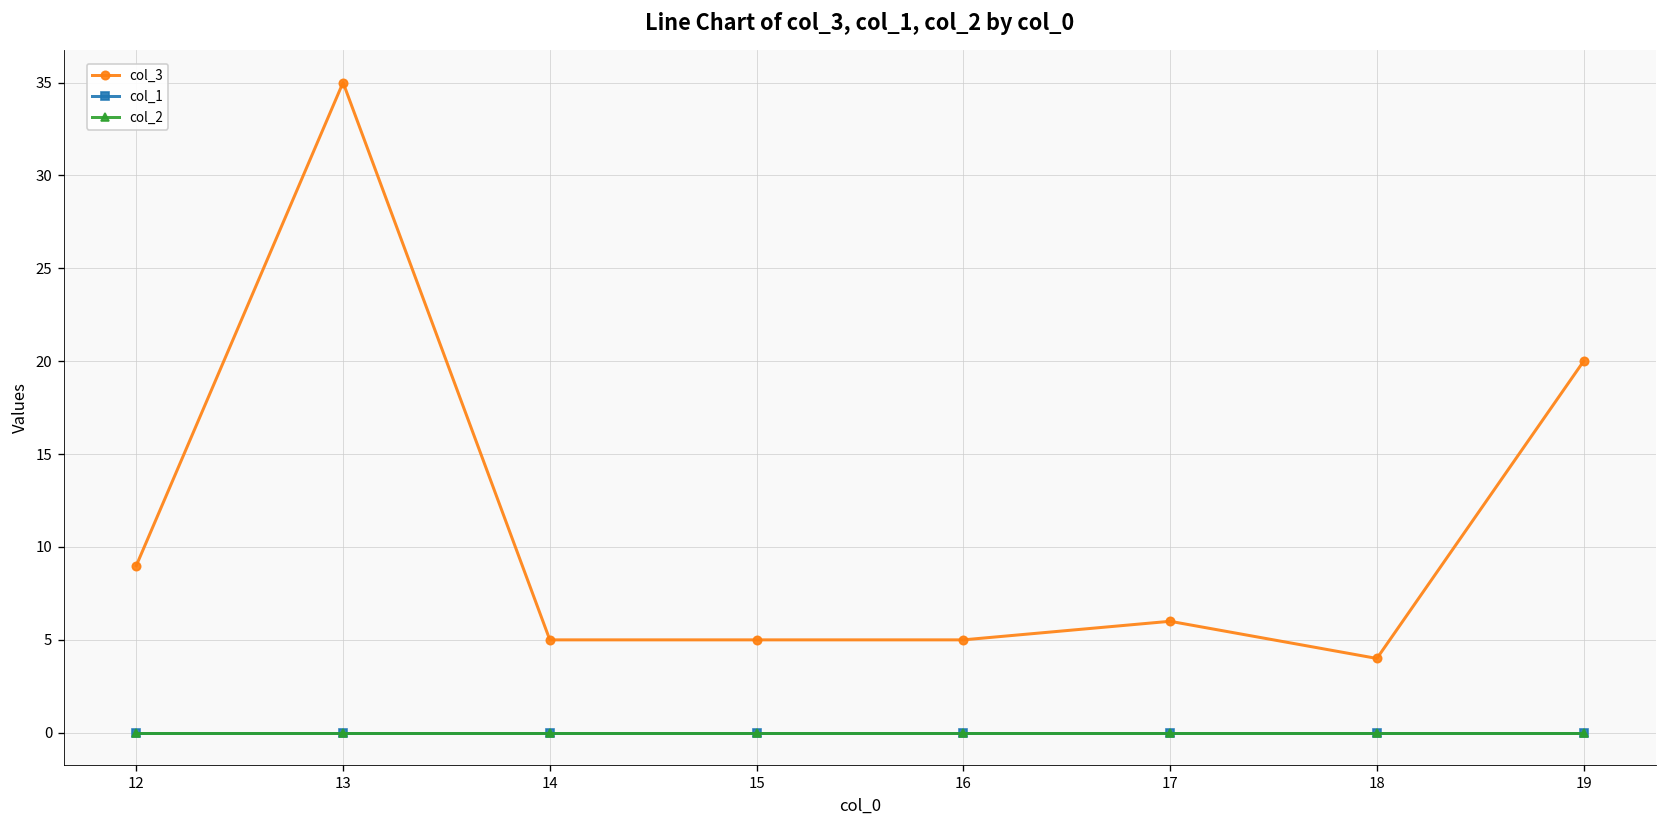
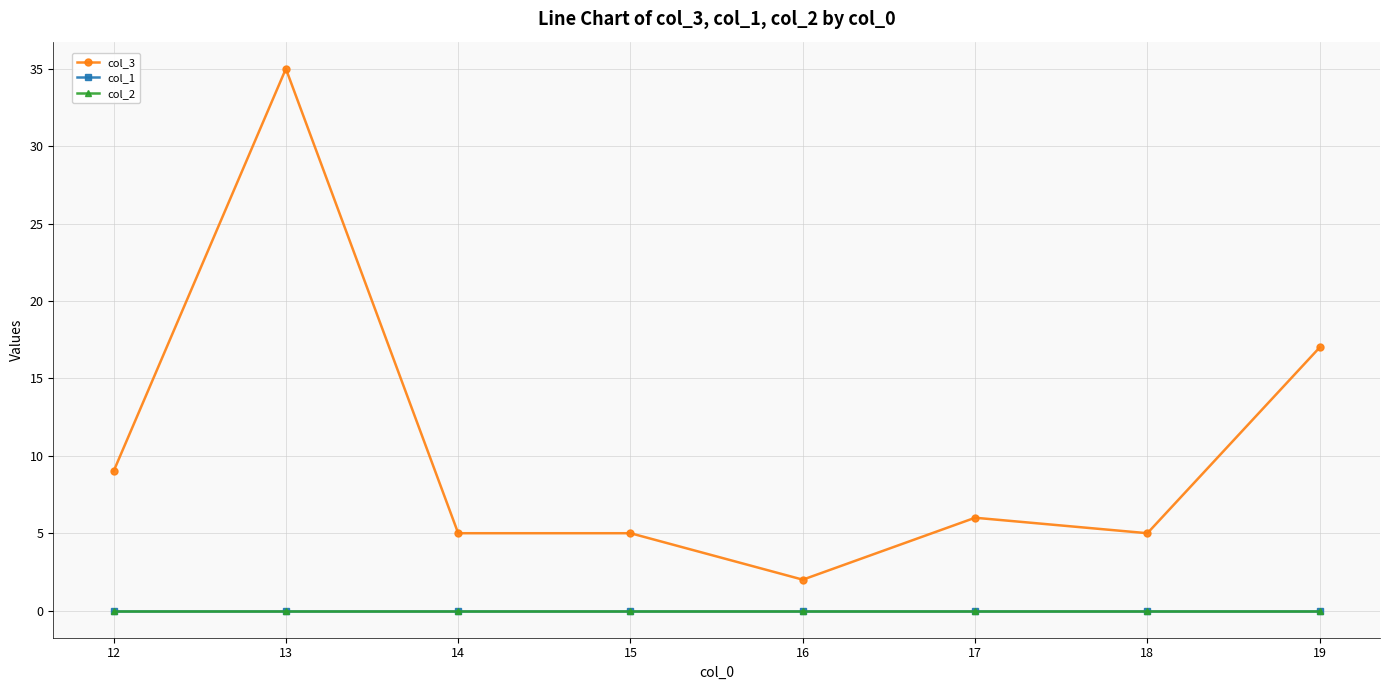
col_3, 16: 5 -> 2
col_3, 18: 4 -> 5
col_3, 19: 20 -> 17
